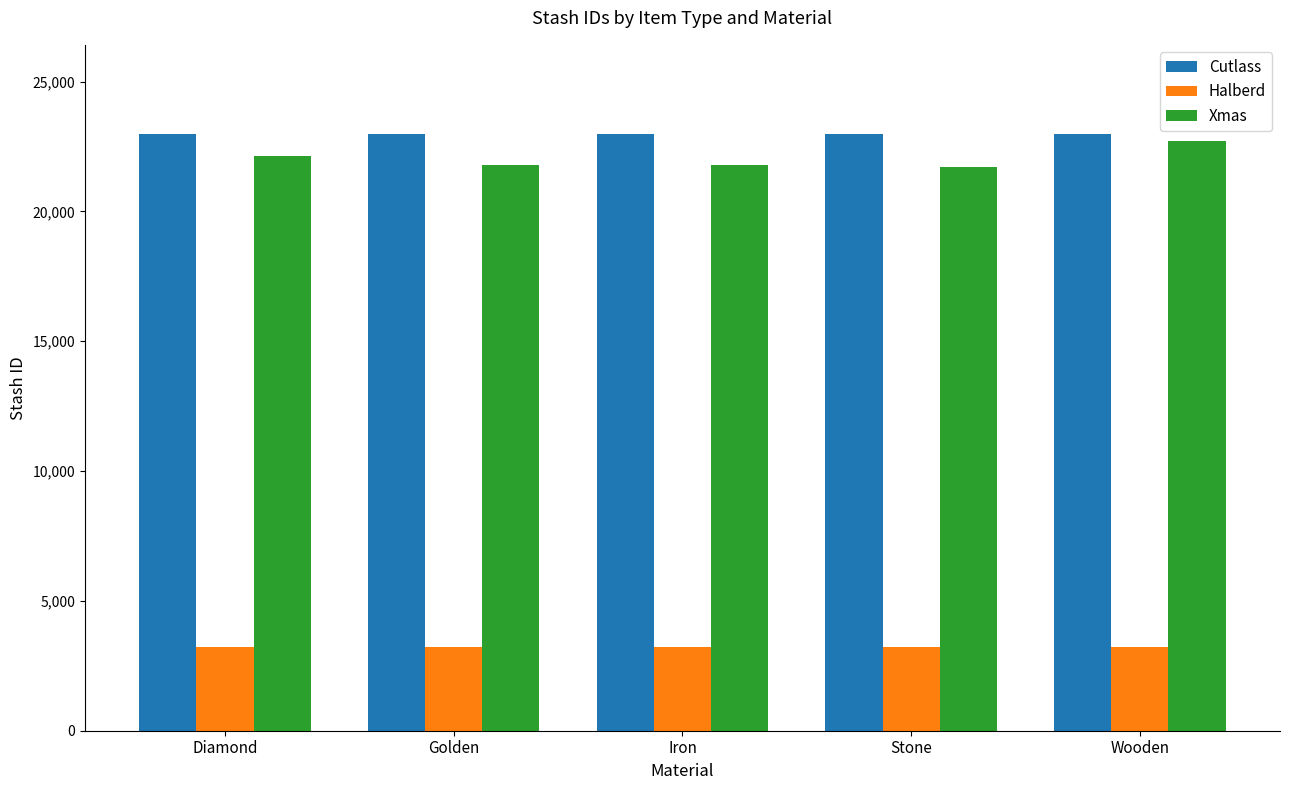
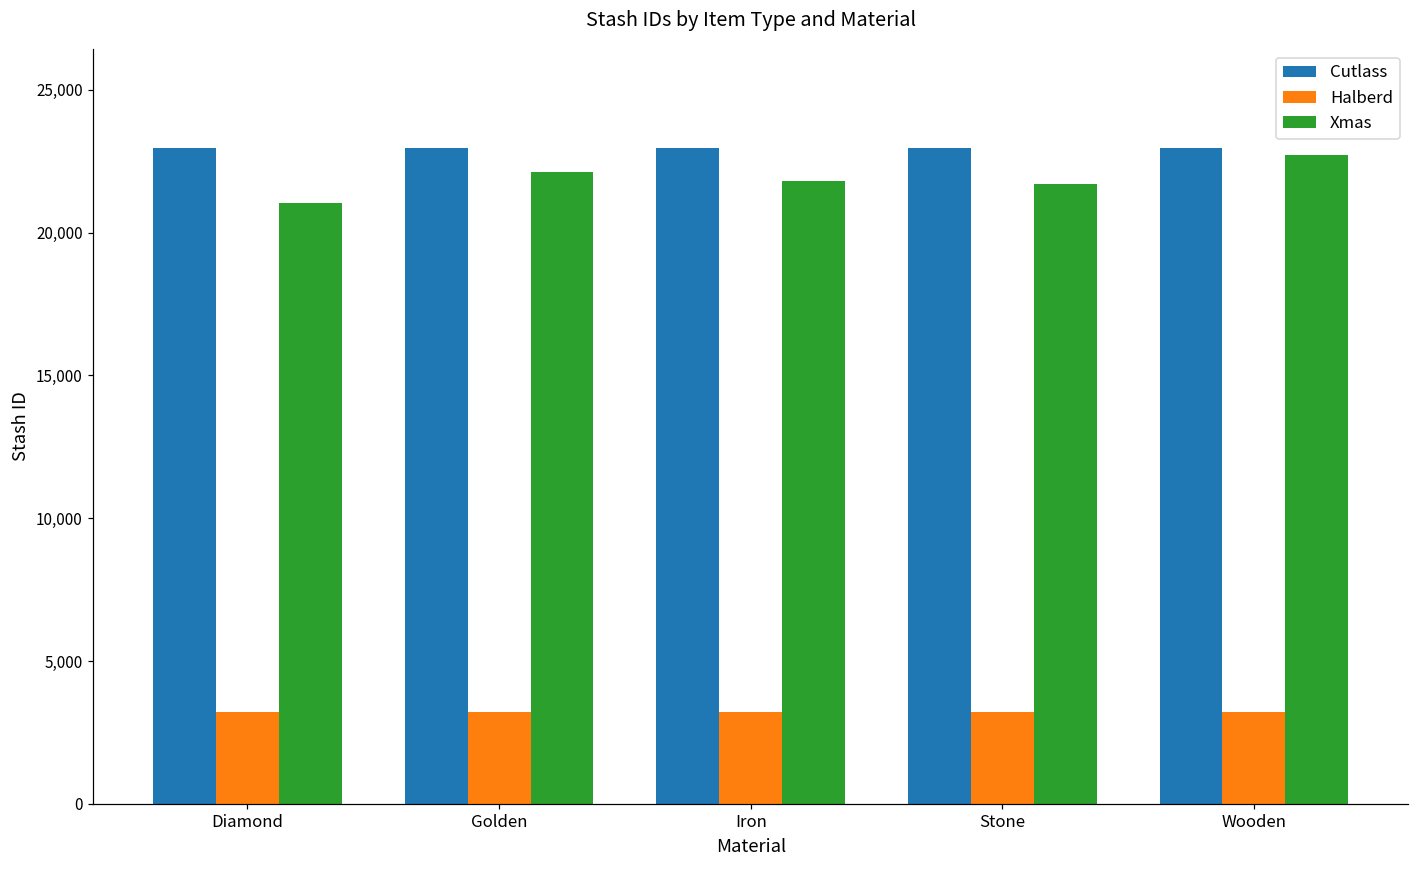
Xmas, Diamond: 22,100 -> 21,100
Xmas, Golden: 21,800 -> 22,100
